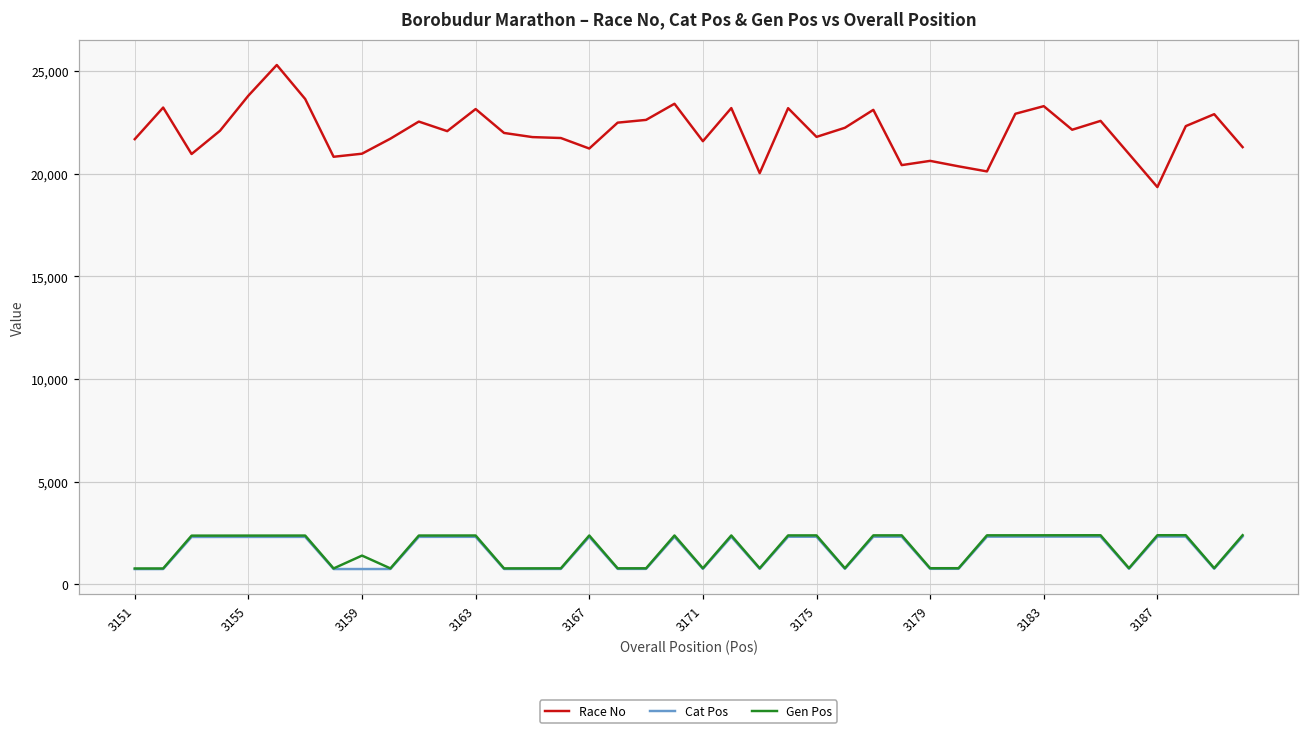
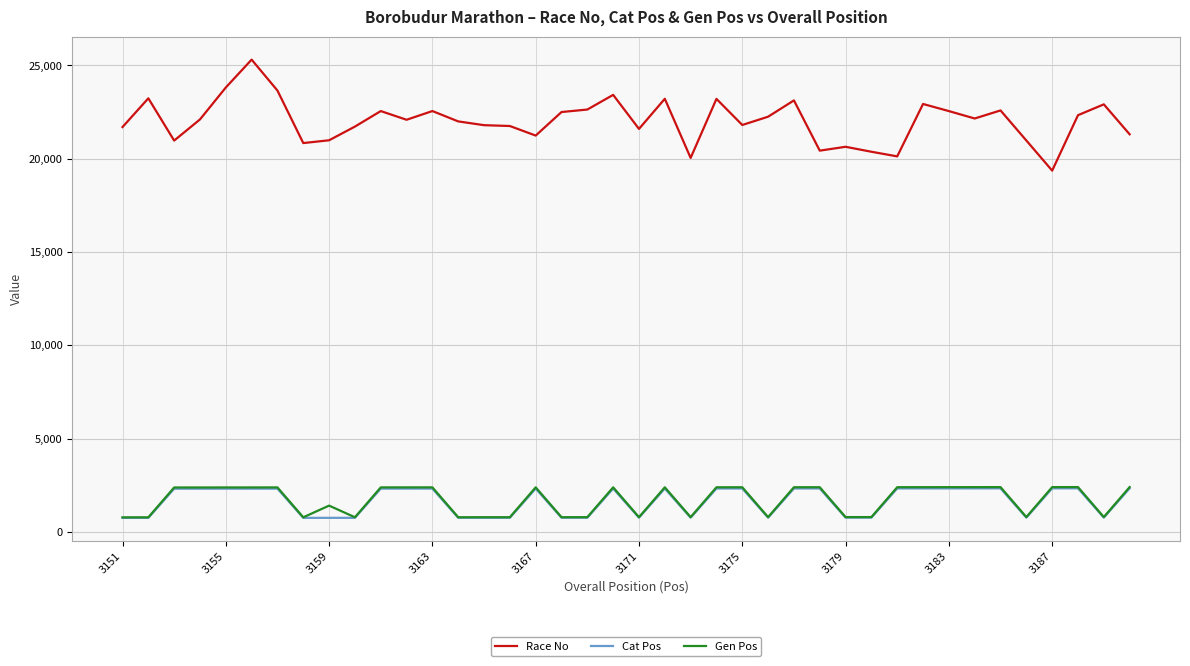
Race No, 3163: 23,200 -> 22,500
Race No, 3183: 23,300 -> 22,500
